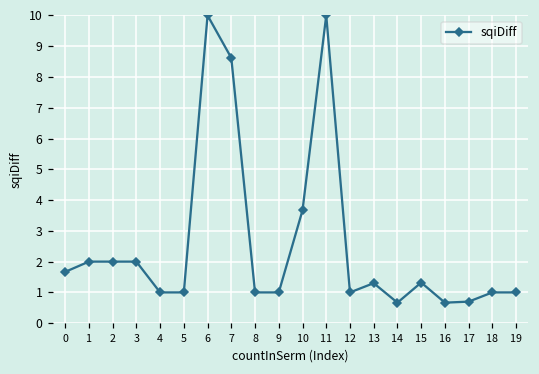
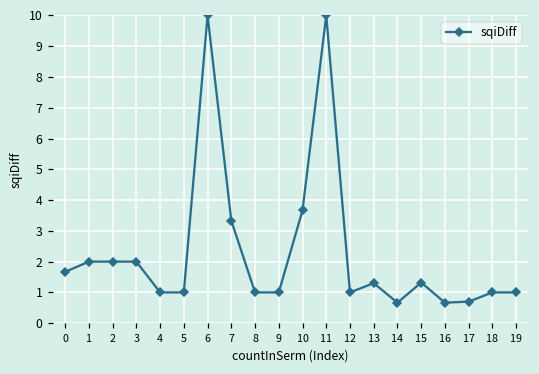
7: 8.6 -> 3.3
